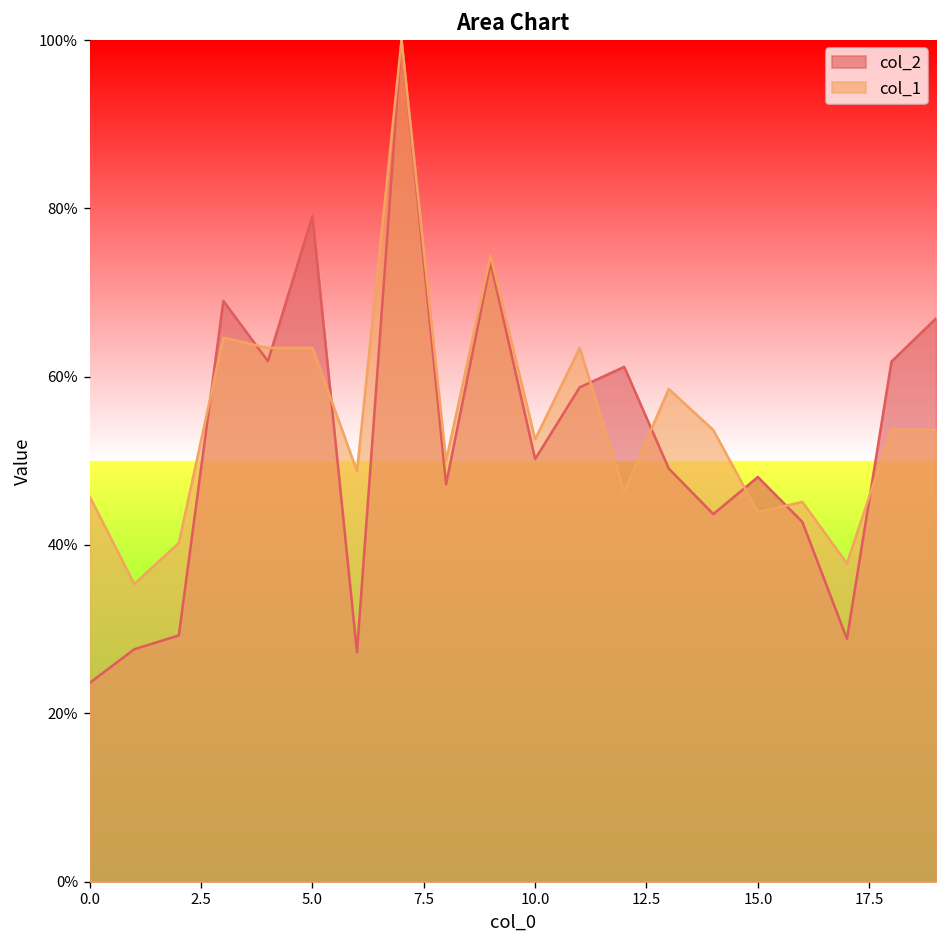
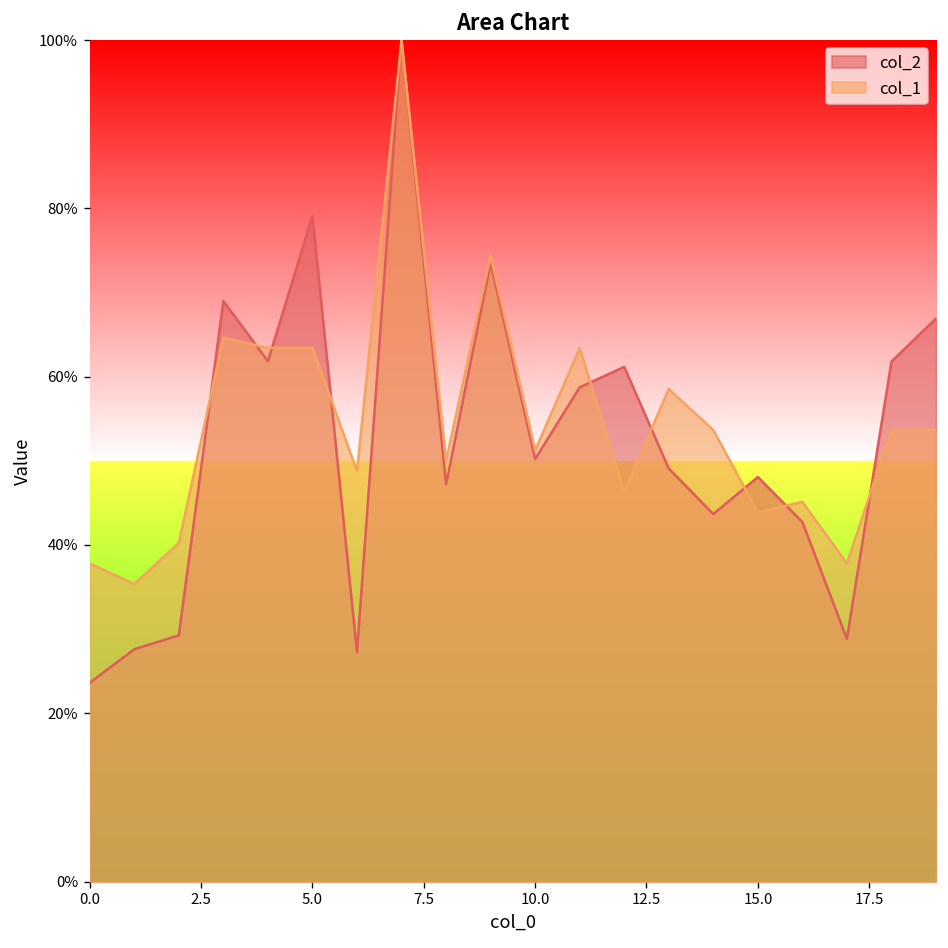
col_1, 0.0: 46% -> 38%
col_1, 10.0: 53% -> 51%
